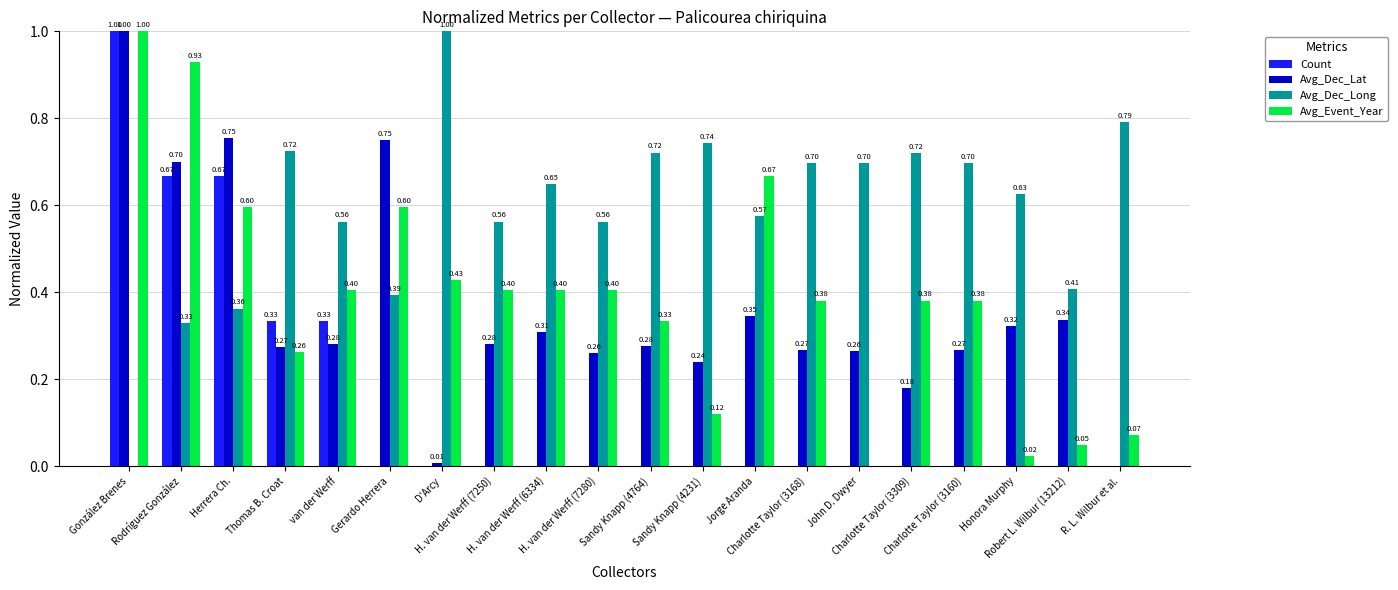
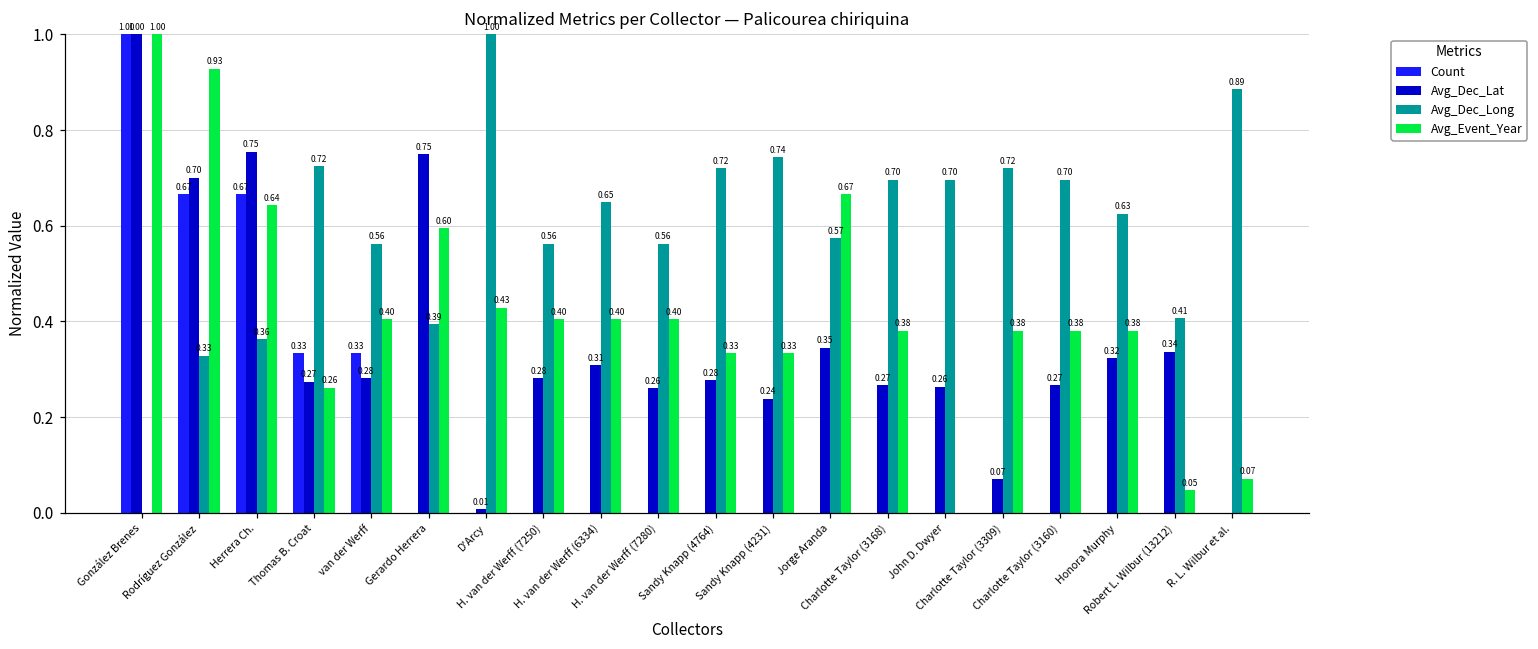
Avg_Event_Year, Herrera Ch.: 0.60 -> 0.64
Avg_Event_Year, Sandy Knapp (4231): 0.12 -> 0.33
Avg_Dec_Lat, Charlotte Taylor (3309): 0.18 -> 0.07
Avg_Event_Year, Honora Murphy: 0.02 -> 0.38
Avg_Dec_Long, R. L. Wilbur et al.: 0.79 -> 0.89
